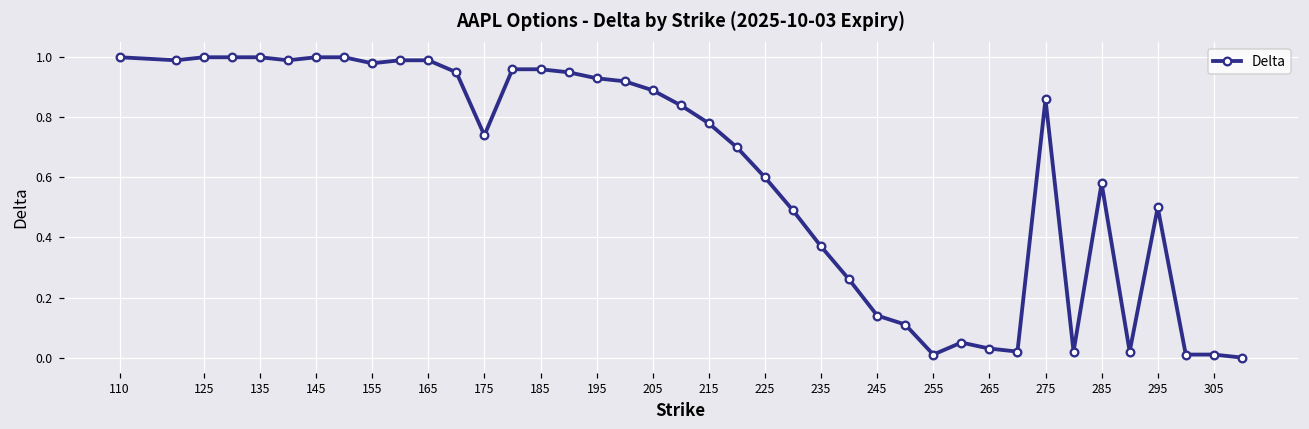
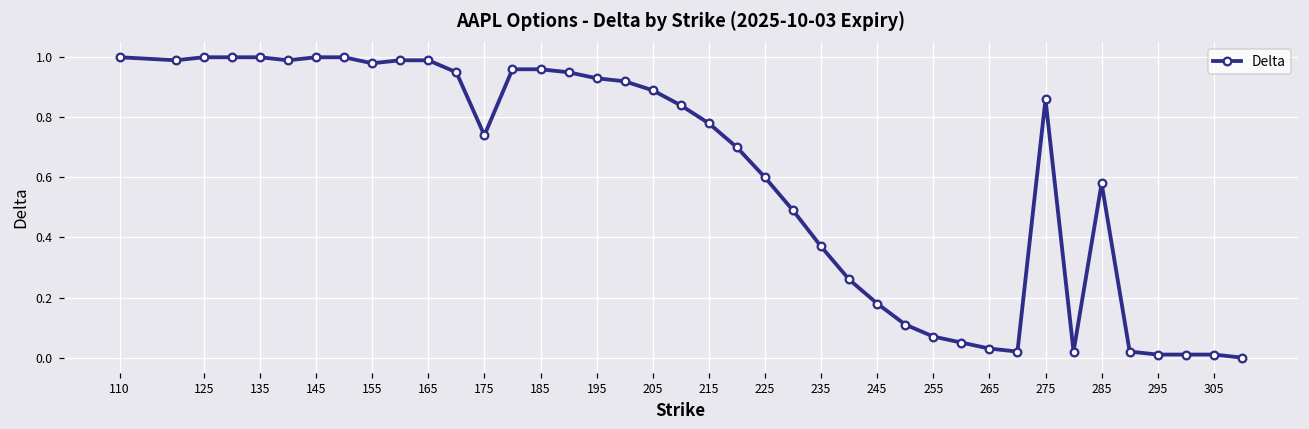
245: 0.14 -> 0.18
255: 0.01 -> 0.07
295: 0.50 -> 0.01
